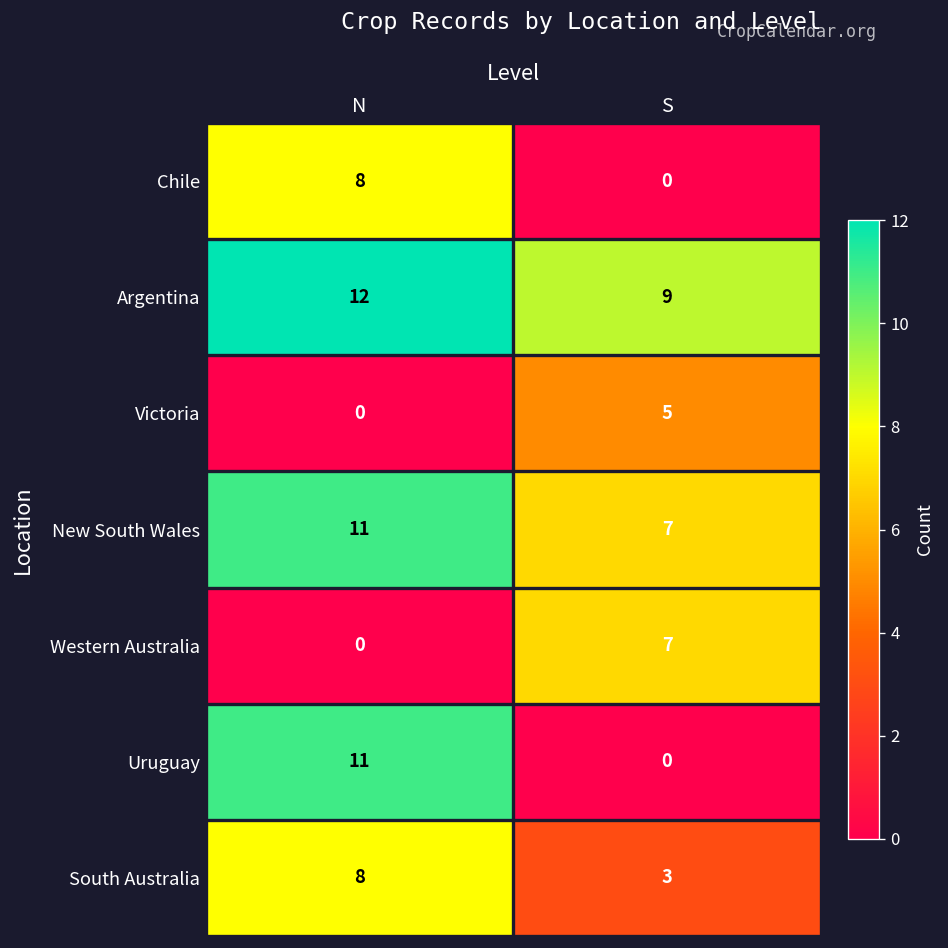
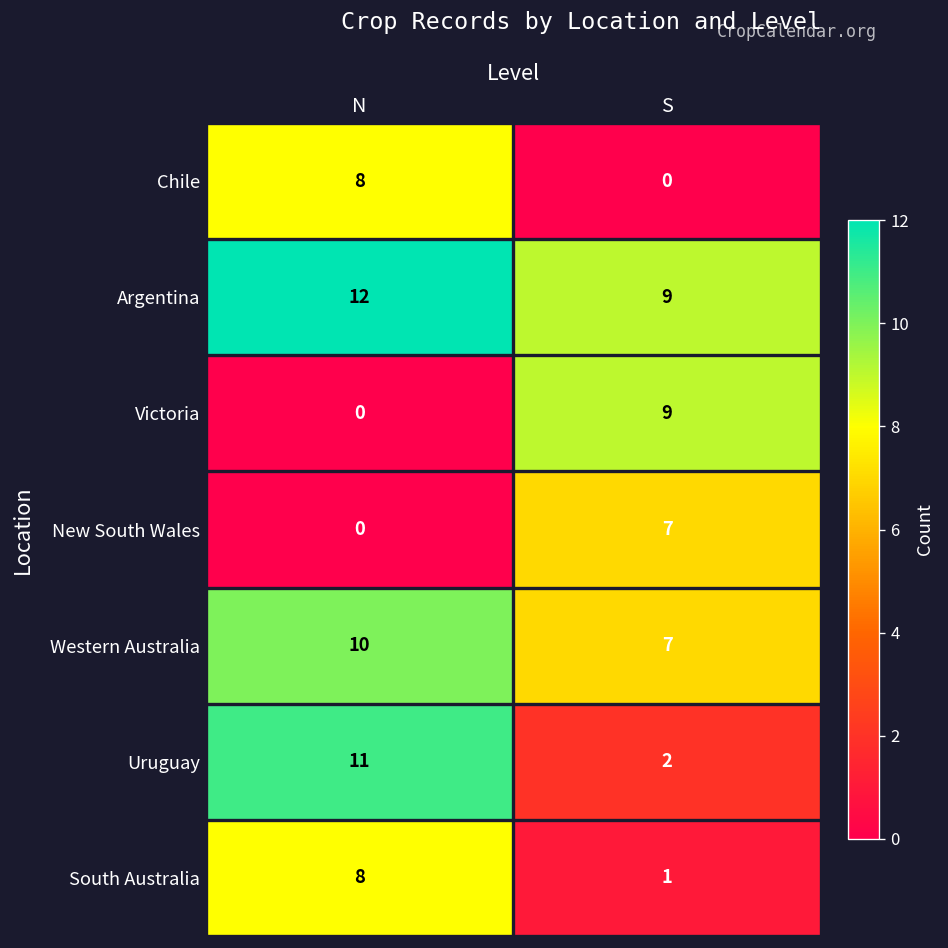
Victoria, S: 5 -> 9
New South Wales, N: 11 -> 0
Western Australia, N: 0 -> 10
Uruguay, S: 0 -> 2
South Australia, S: 3 -> 1
